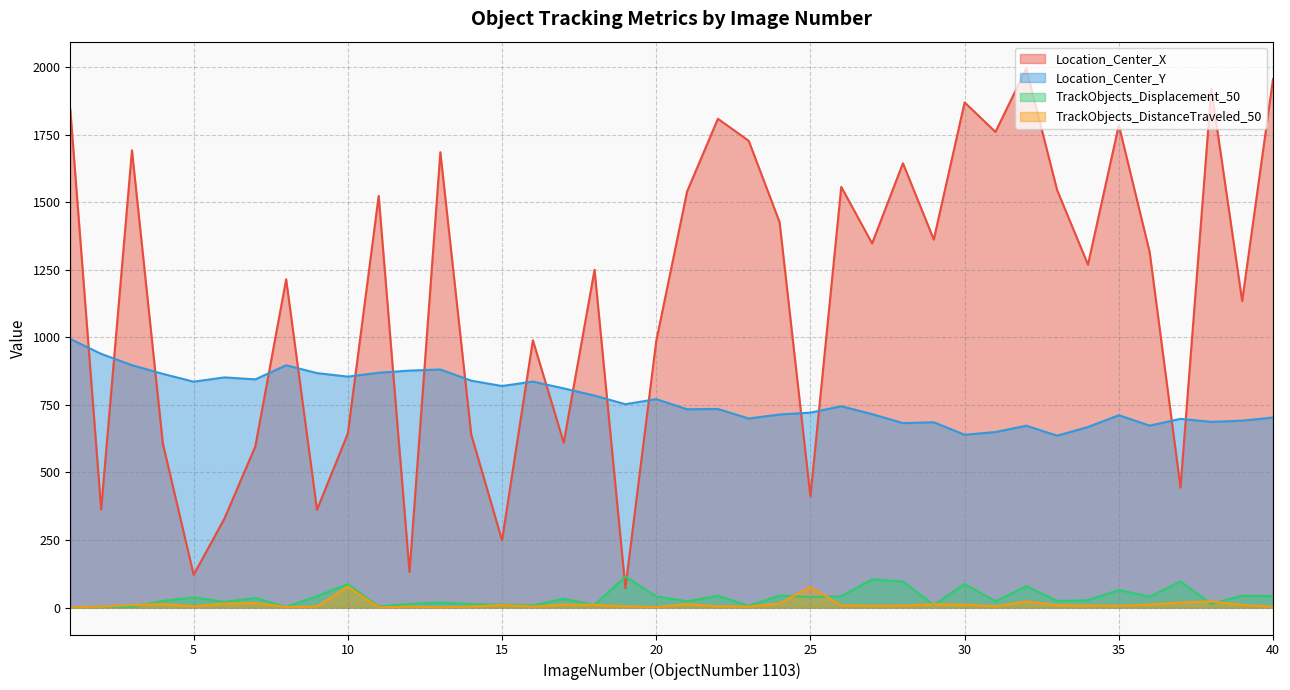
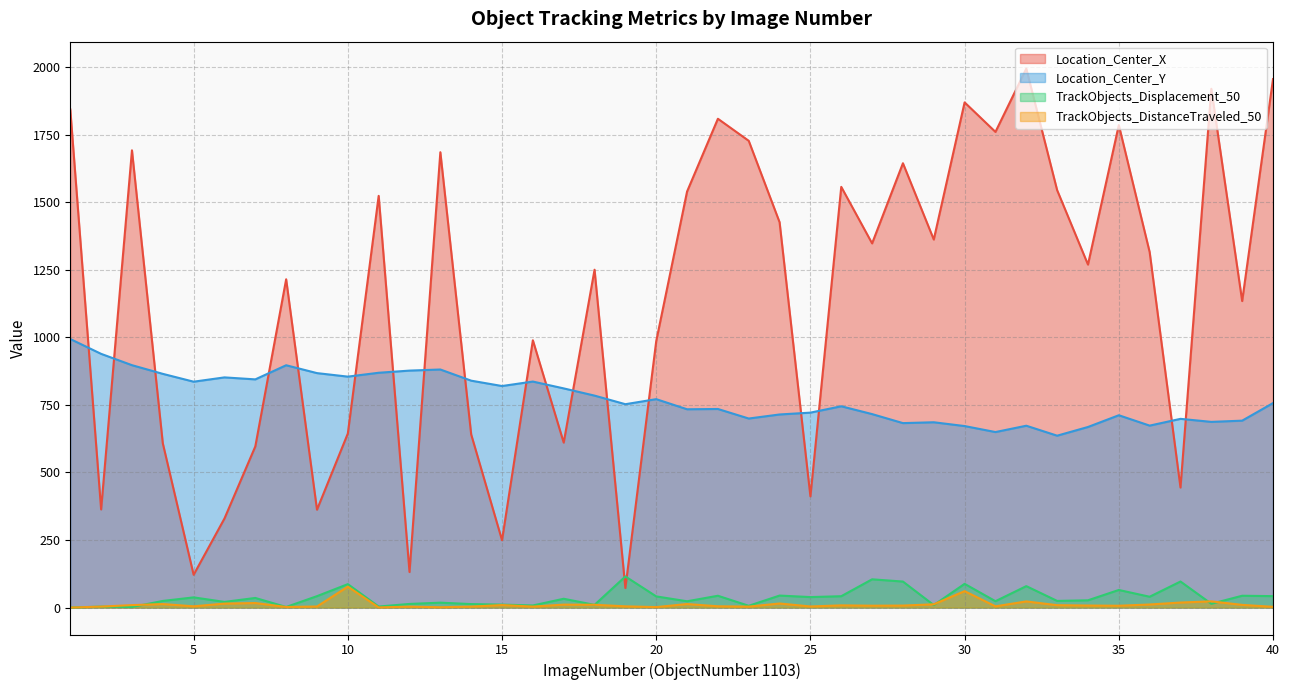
TrackObjects_DistanceTraveled_50, 25: 80 -> 0
Location_Center_Y, 30: 640 -> 670
TrackObjects_DistanceTraveled_50, 30: 10 -> 60
Location_Center_Y, 40: 700 -> 760
